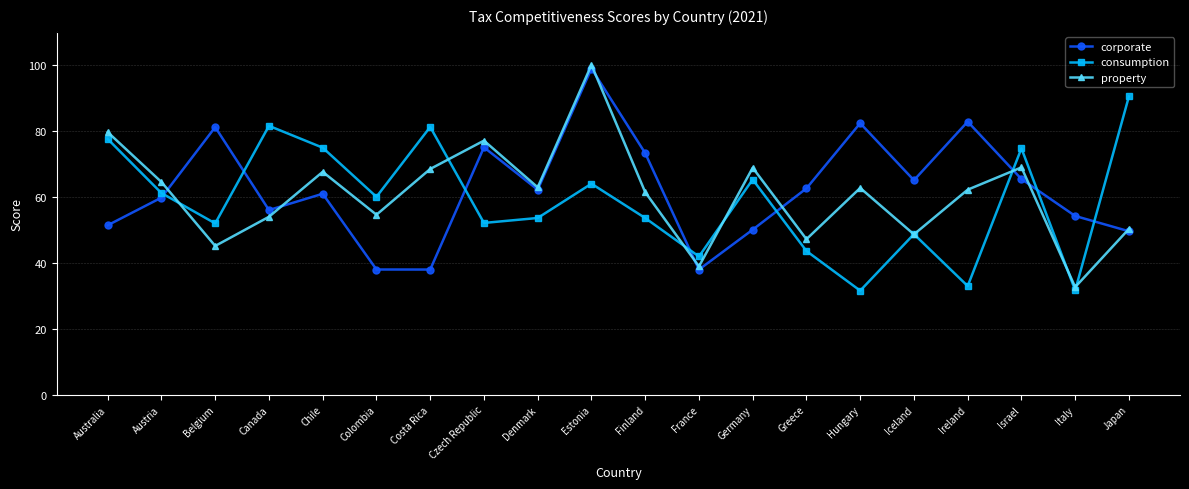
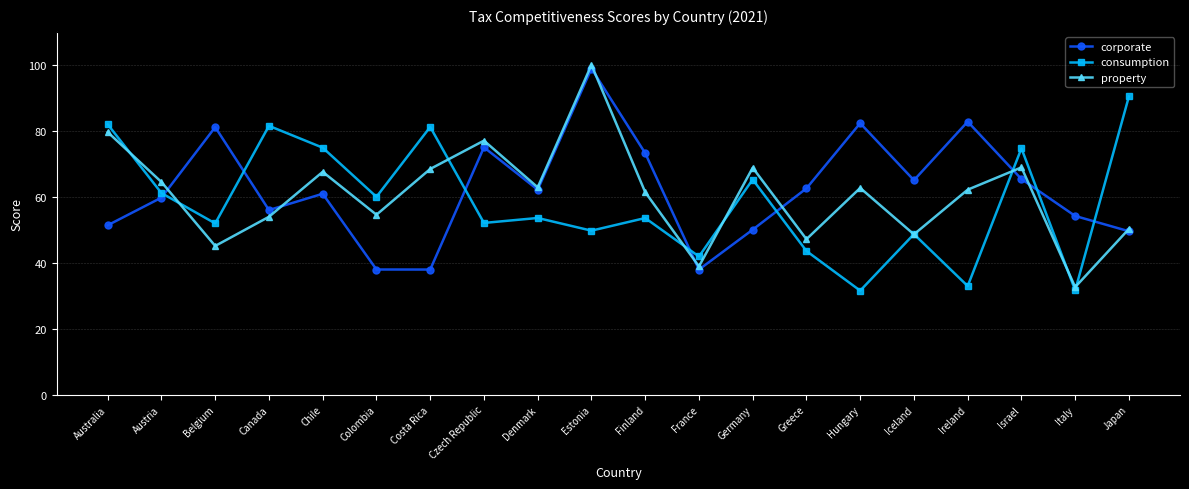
consumption, Australia: 78 -> 82
consumption, Estonia: 64 -> 50
